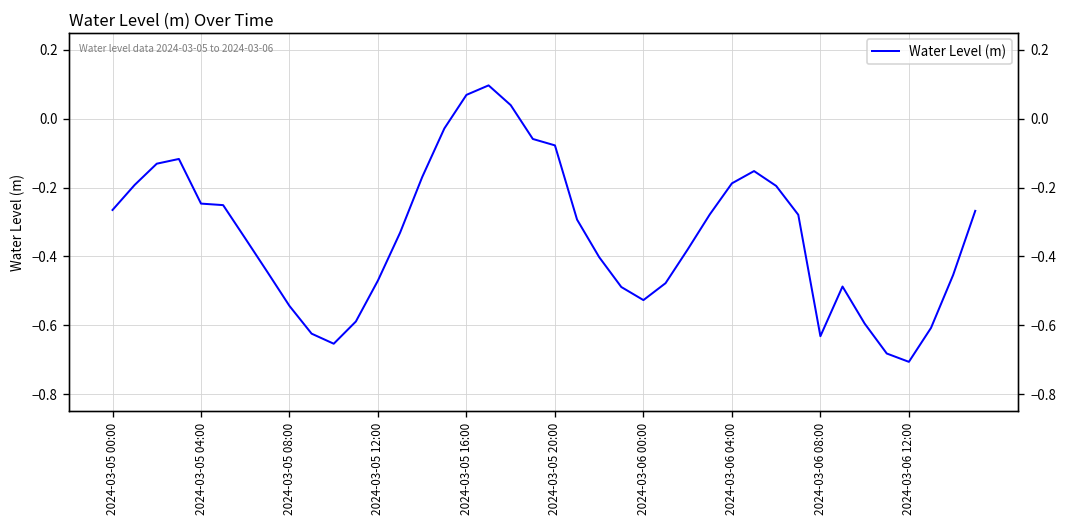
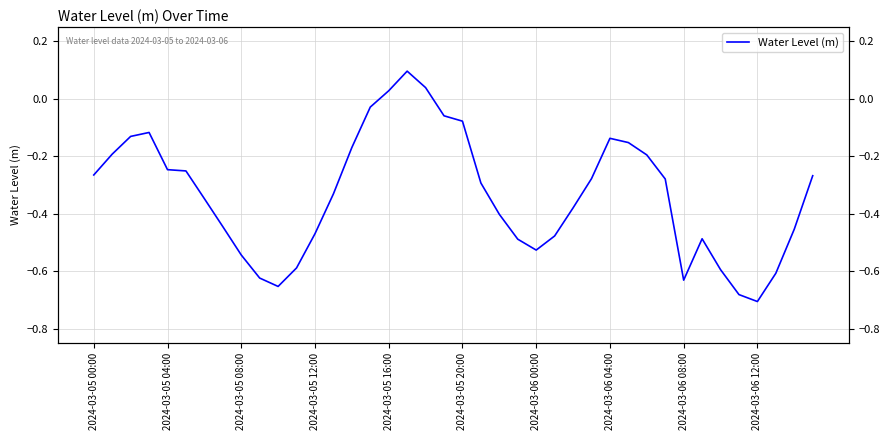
2024-03-05 16:00: 0.07 -> 0.03
2024-03-06 04:00: -0.19 -> -0.14
